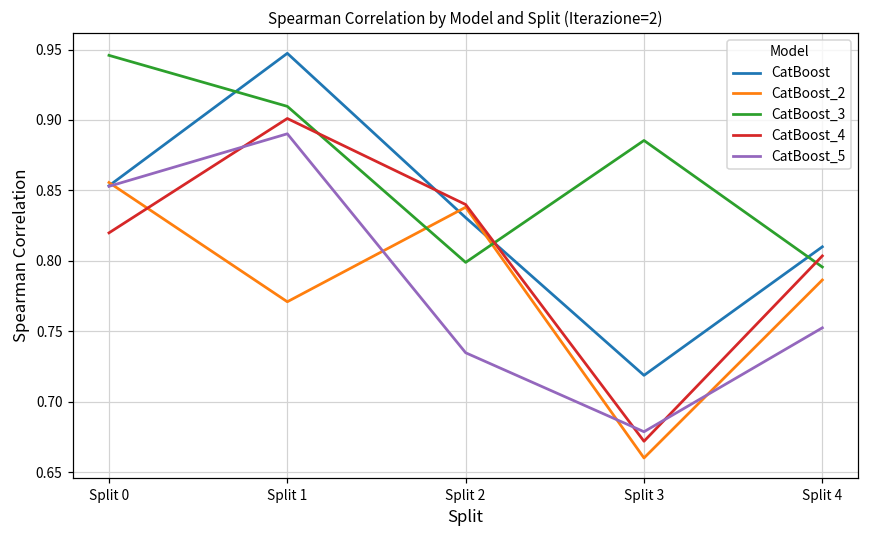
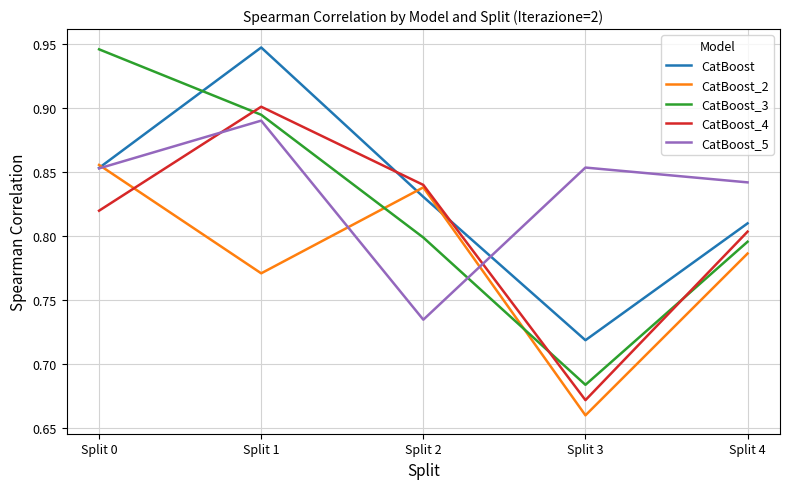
CatBoost_3, Split 1: 0.910 -> 0.895
CatBoost_3, Split 3: 0.885 -> 0.684
CatBoost_5, Split 3: 0.679 -> 0.854
CatBoost_5, Split 4: 0.753 -> 0.842
